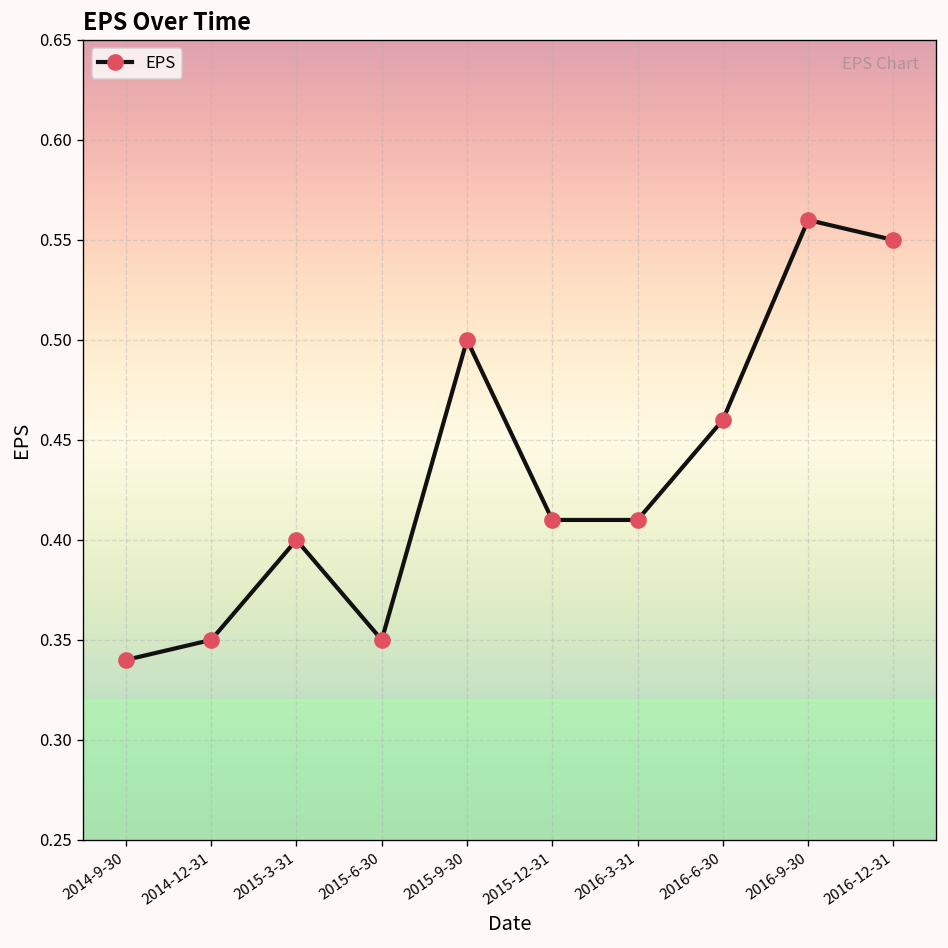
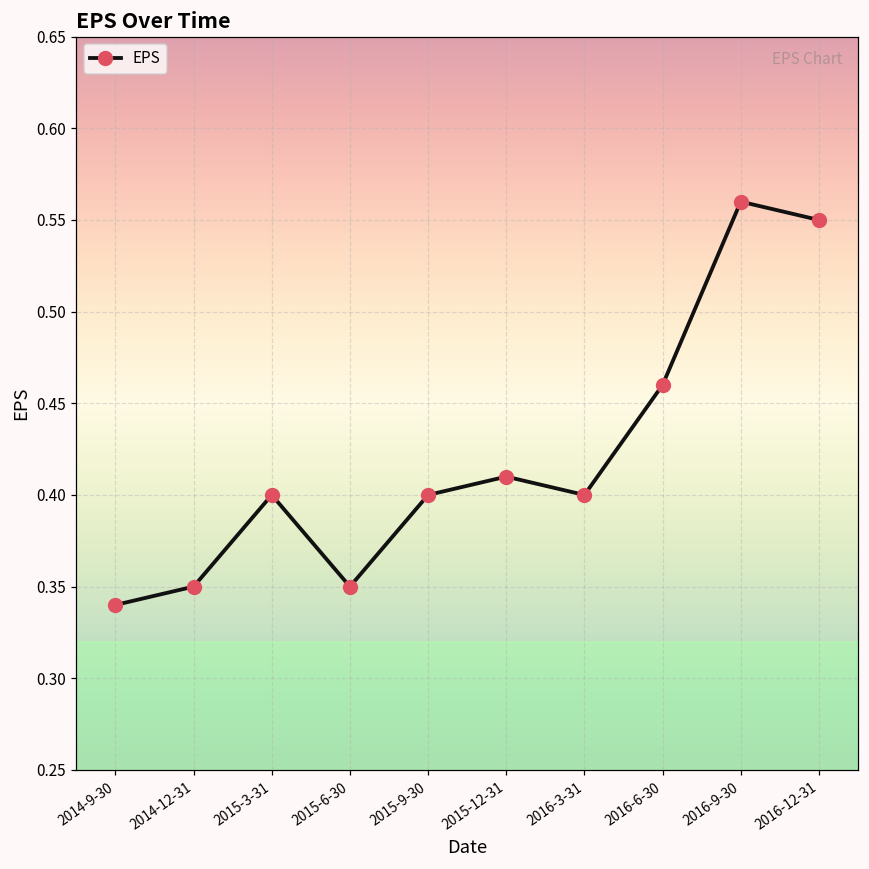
2015-9-30: 0.5 -> 0.4
2016-3-31: 0.41 -> 0.40
